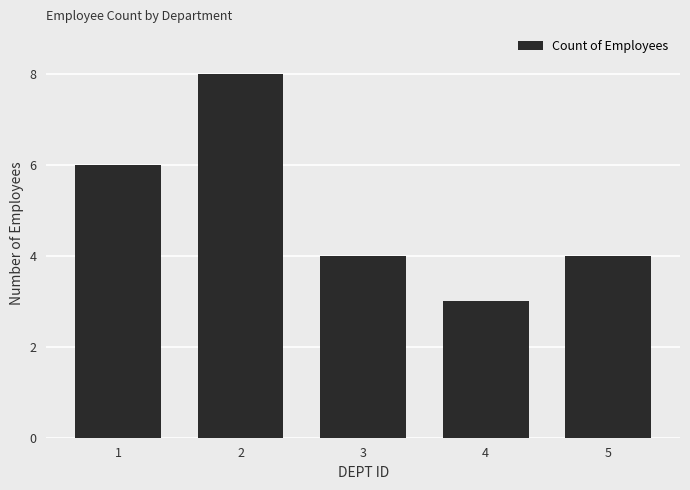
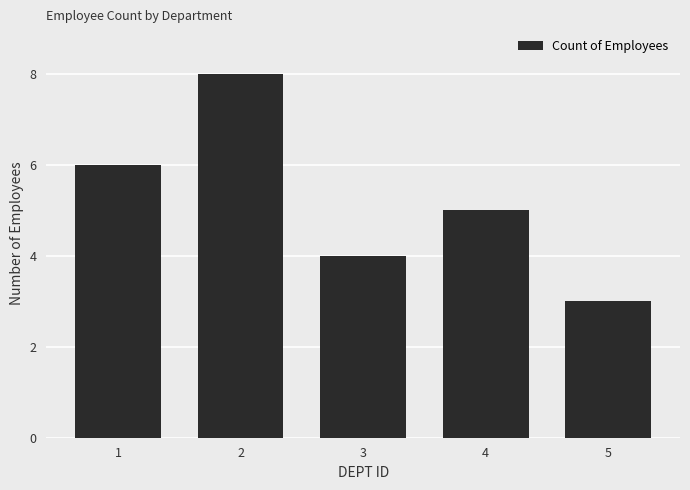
4: 3 -> 5
5: 4 -> 3
